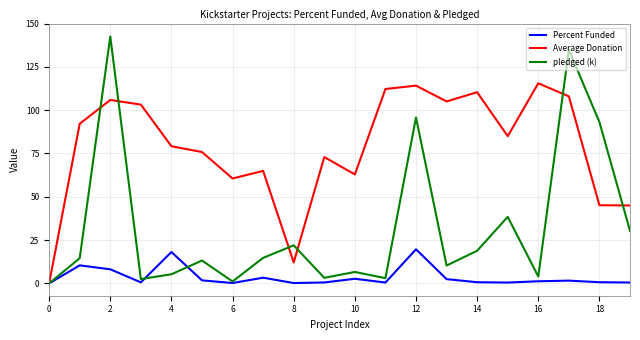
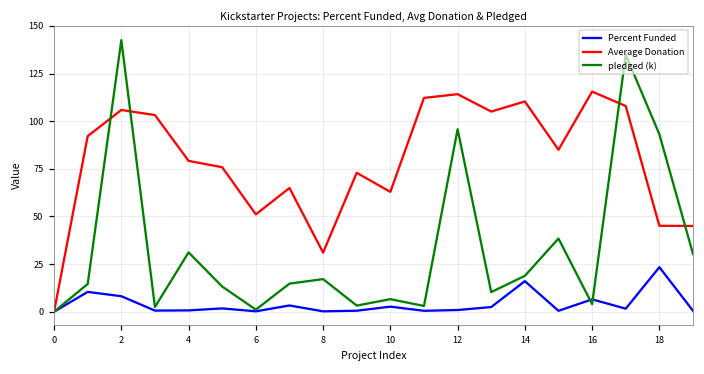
Percent Funded, 4: 18 -> 1
pledged (k), 4: 5 -> 31
Average Donation, 6: 61 -> 51
Average Donation, 8: 12 -> 31
pledged (k), 8: 22 -> 17
Percent Funded, 12: 20 -> 1
Percent Funded, 14: 1 -> 16
Percent Funded, 16: 1 -> 6
Percent Funded, 18: 1 -> 23
